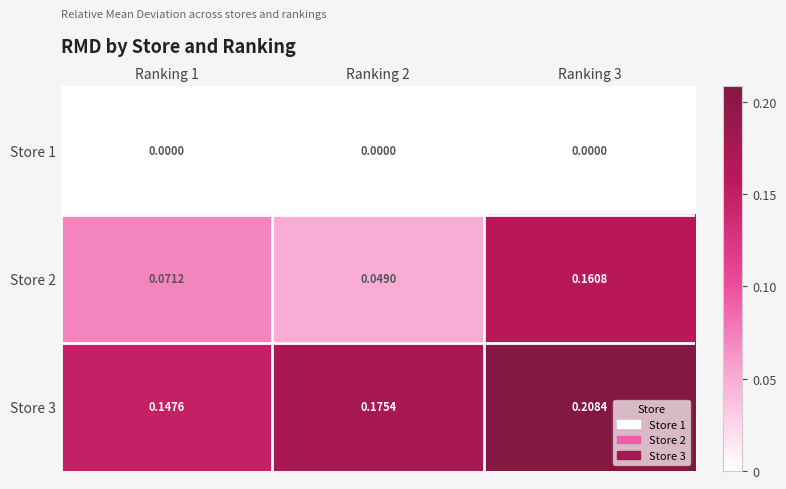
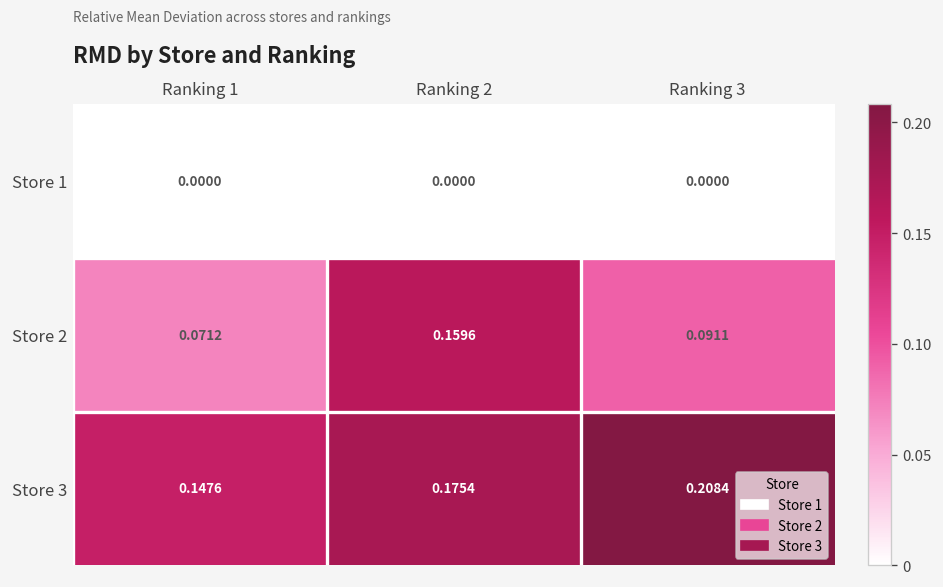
Store 2, Ranking 2: 0.0490 -> 0.1596
Store 2, Ranking 3: 0.1608 -> 0.0911
